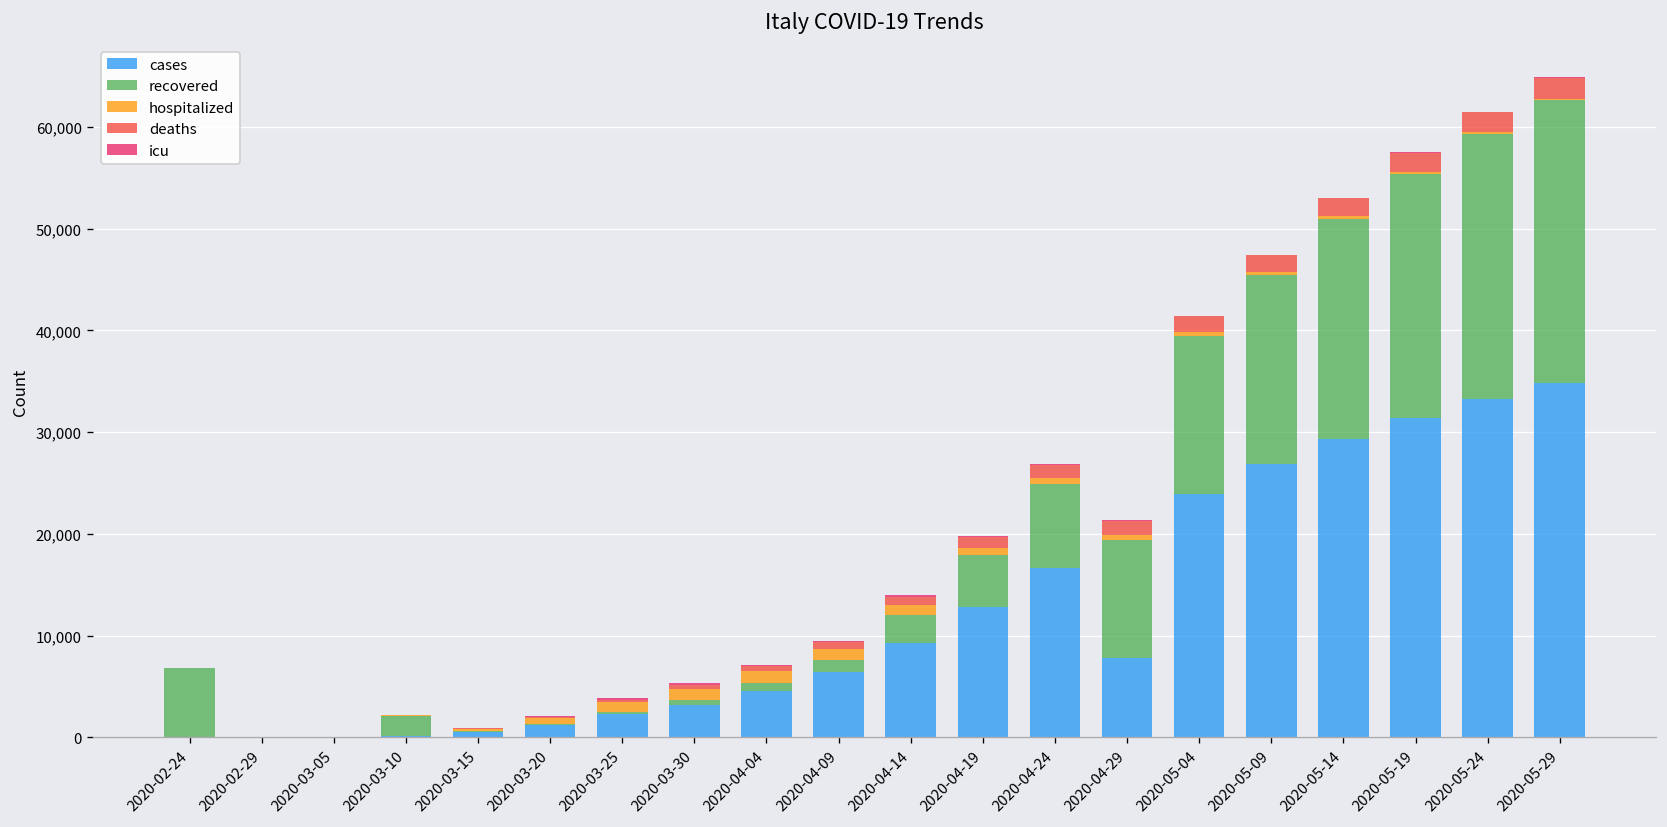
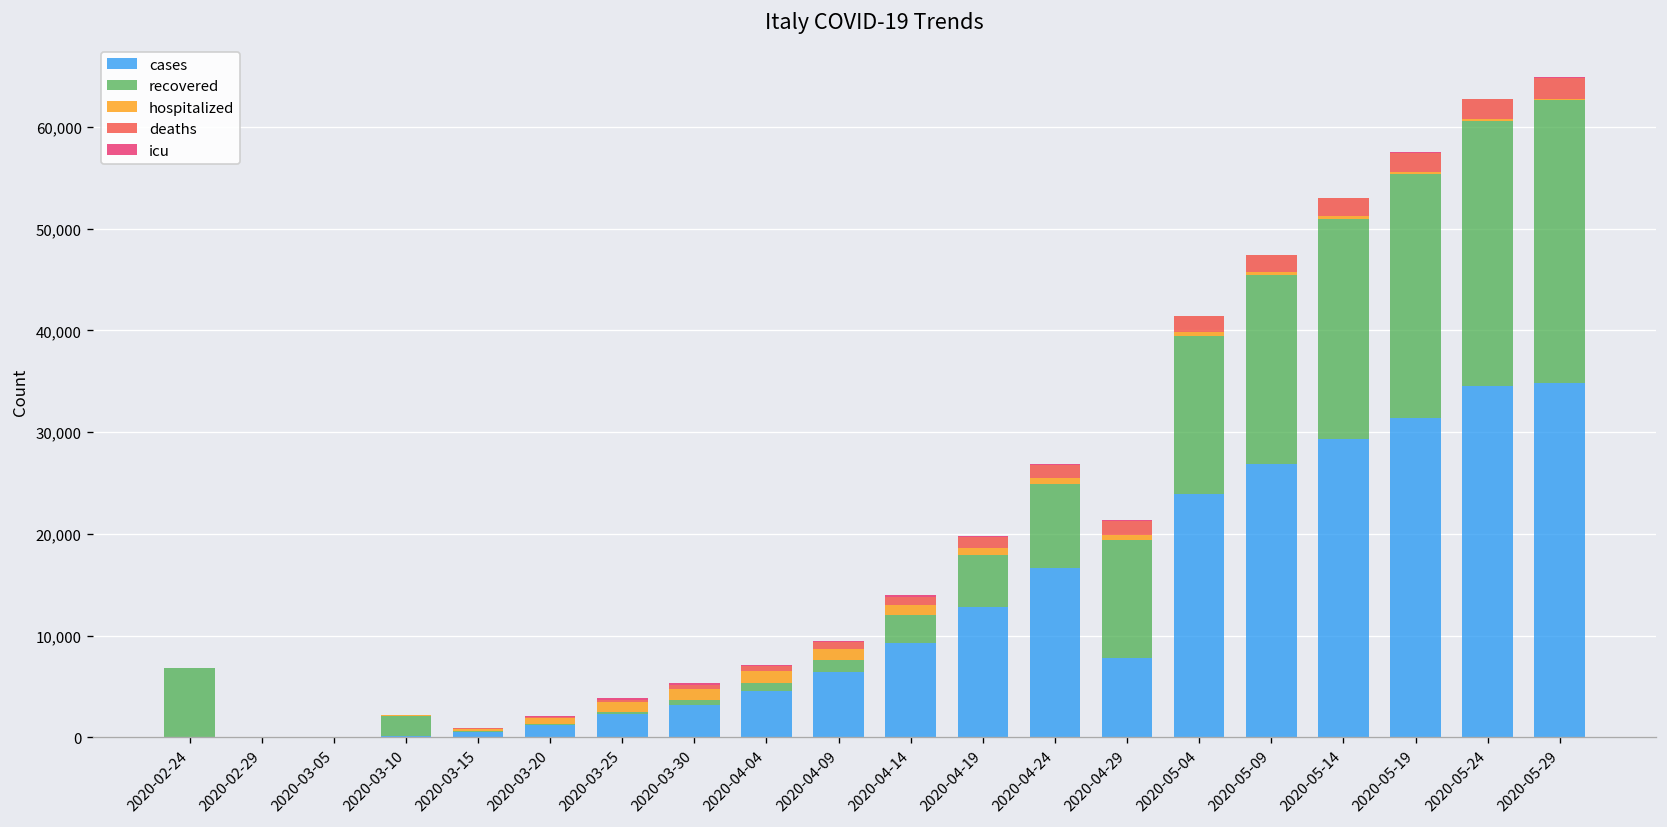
cases, 2020-05-24: 33,000 -> 35,000
